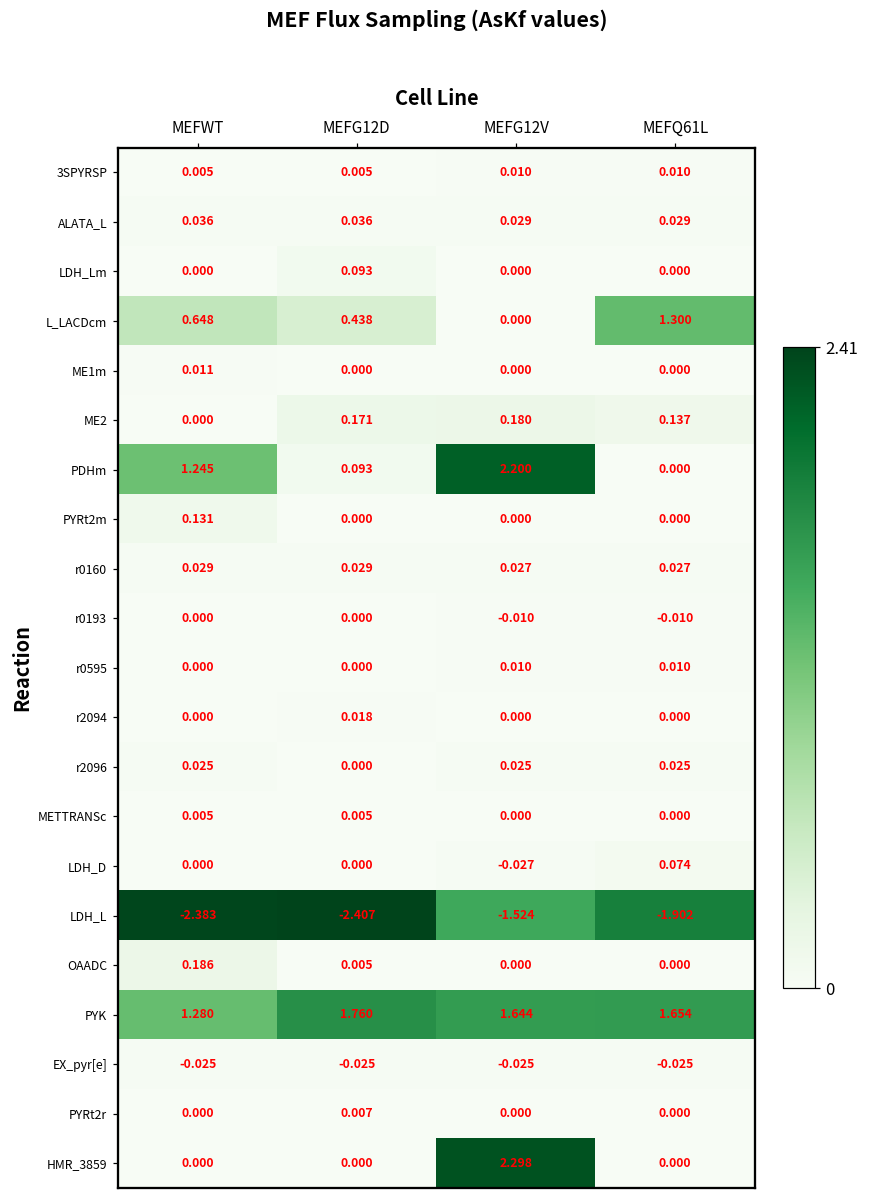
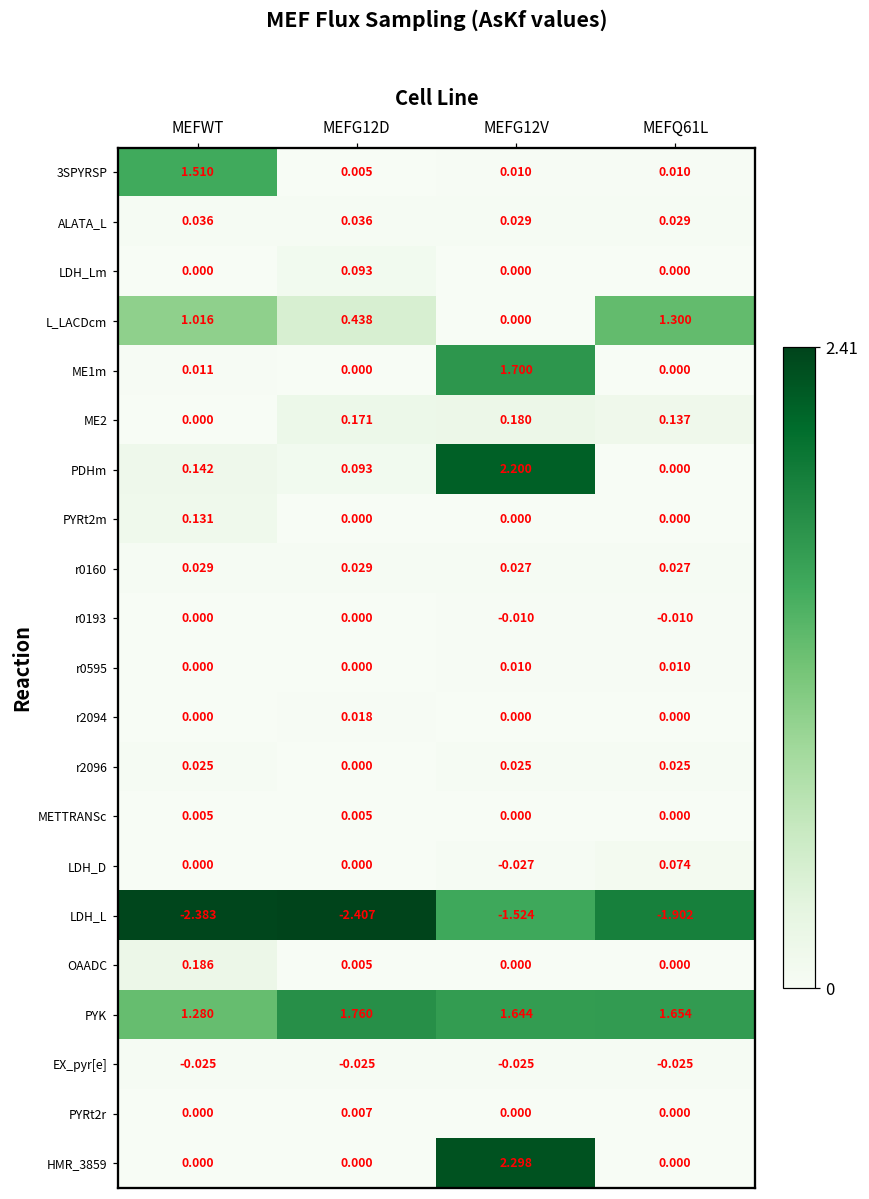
3SPYRSP, MEFWT: 0.005 -> 1.510
L_LACDcm, MEFWT: 0.648 -> 1.016
ME1m, MEFG12V: 0.000 -> 1.700
PDHm, MEFWT: 1.245 -> 0.142
